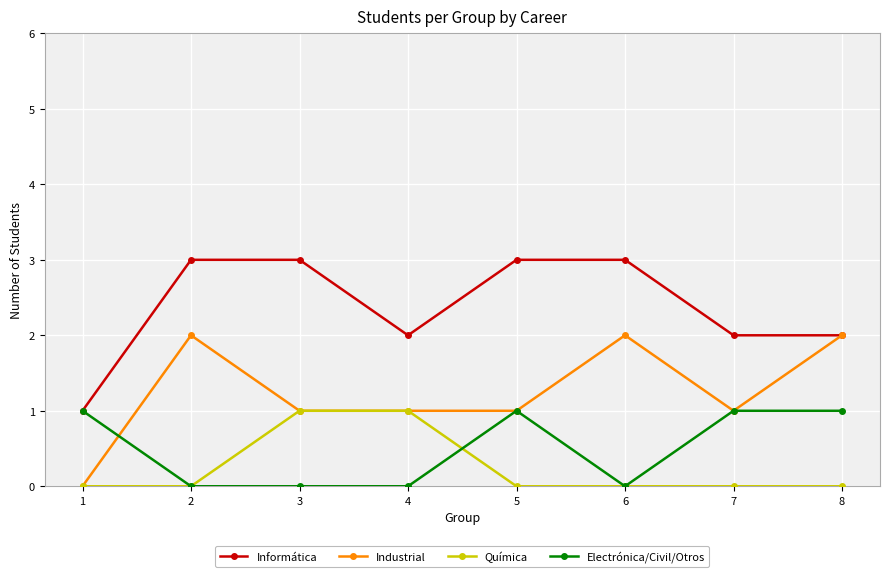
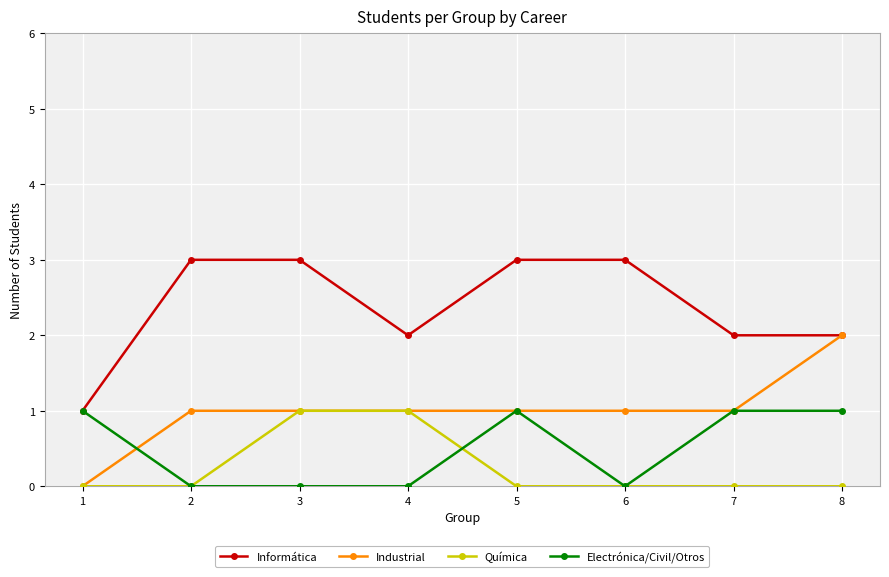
Industrial, 2: 2 -> 1
Industrial, 6: 2 -> 1
